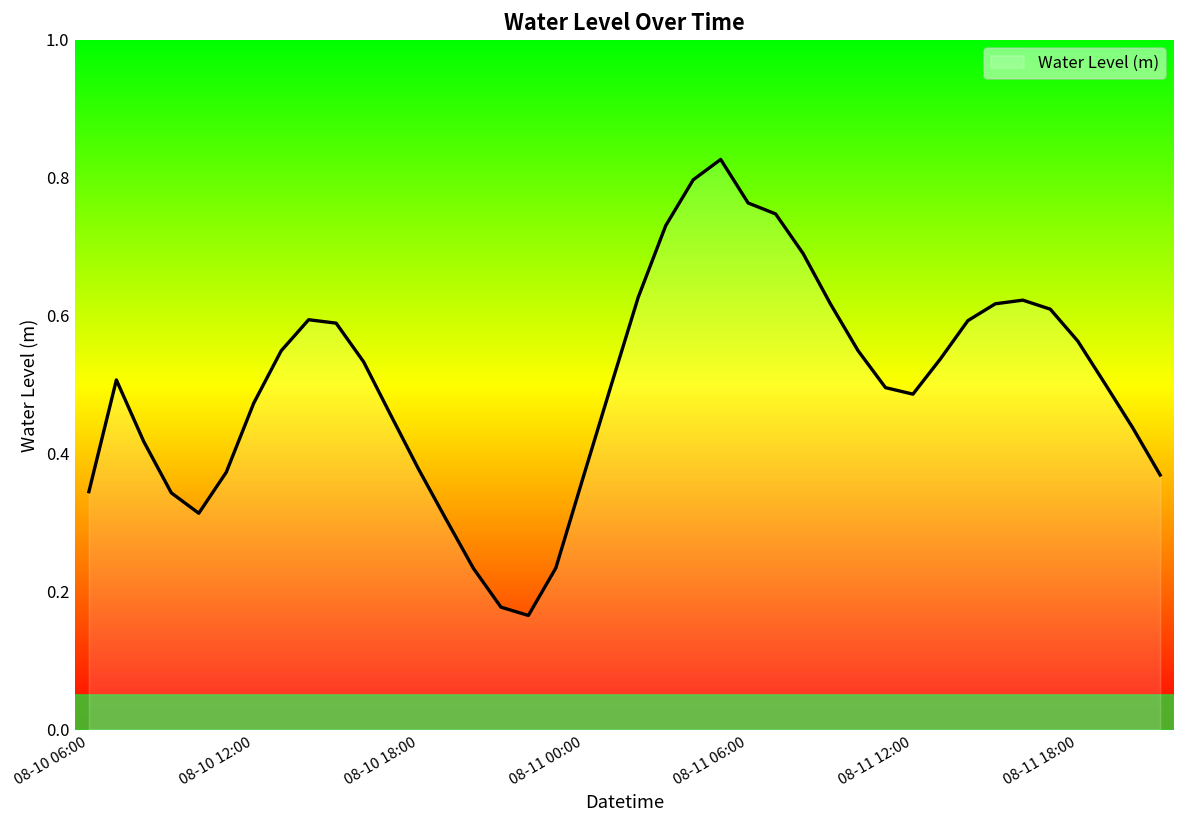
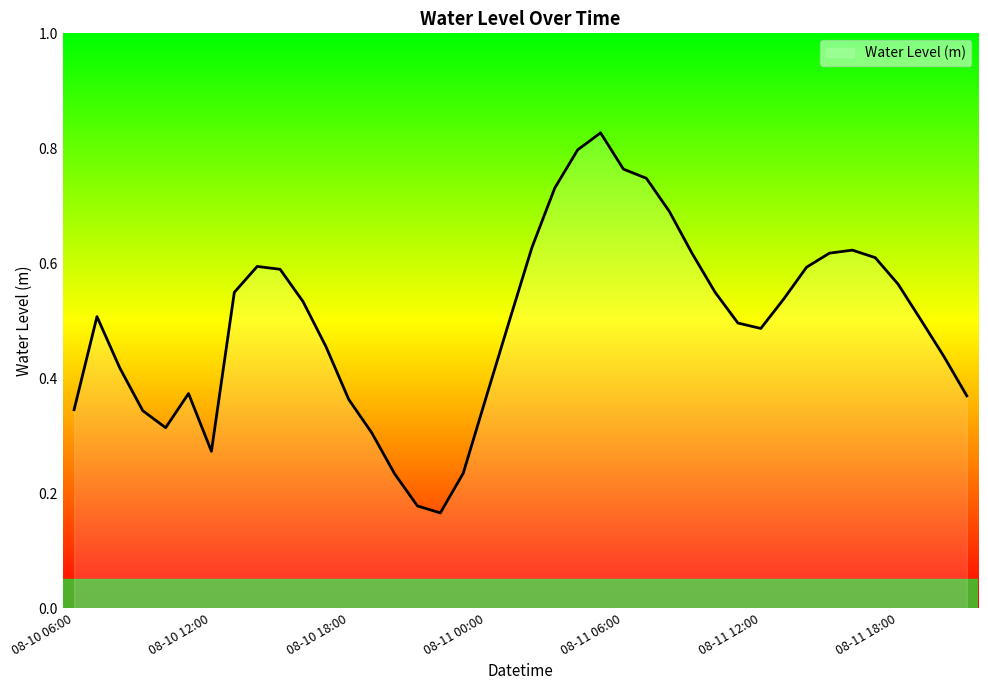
08-10 12:00: 0.47 -> 0.27
08-10 18:00: 0.38 -> 0.36
